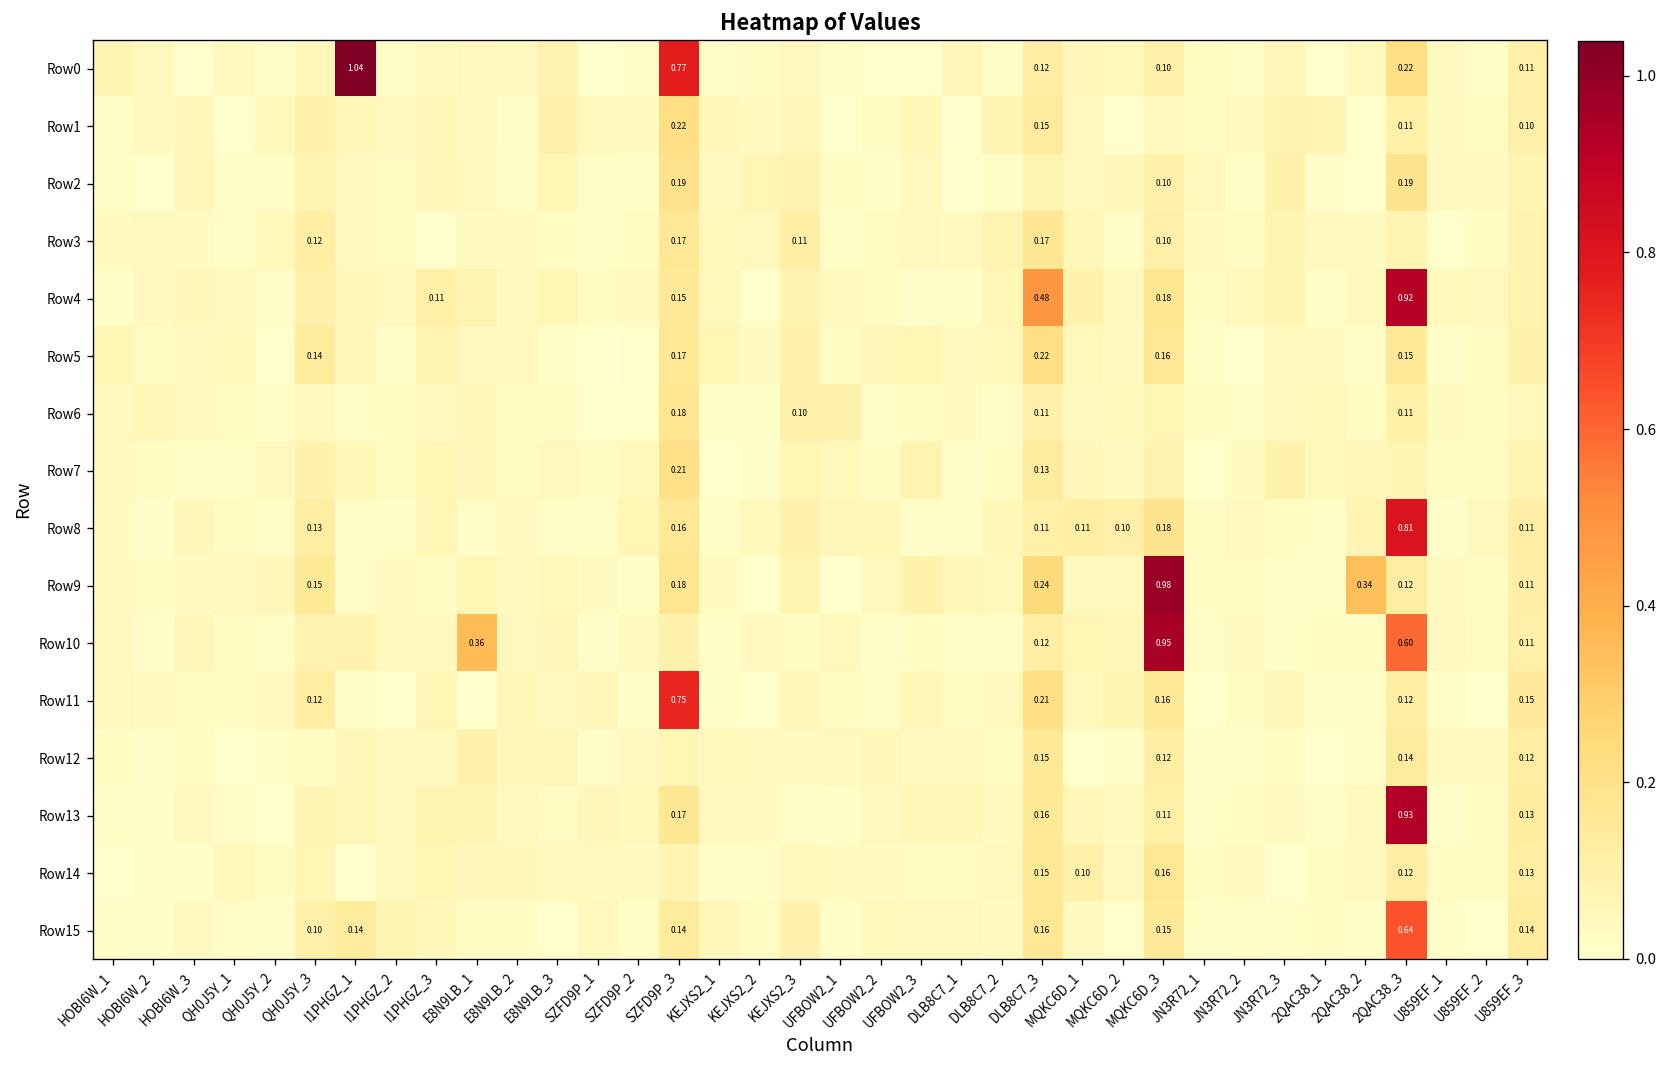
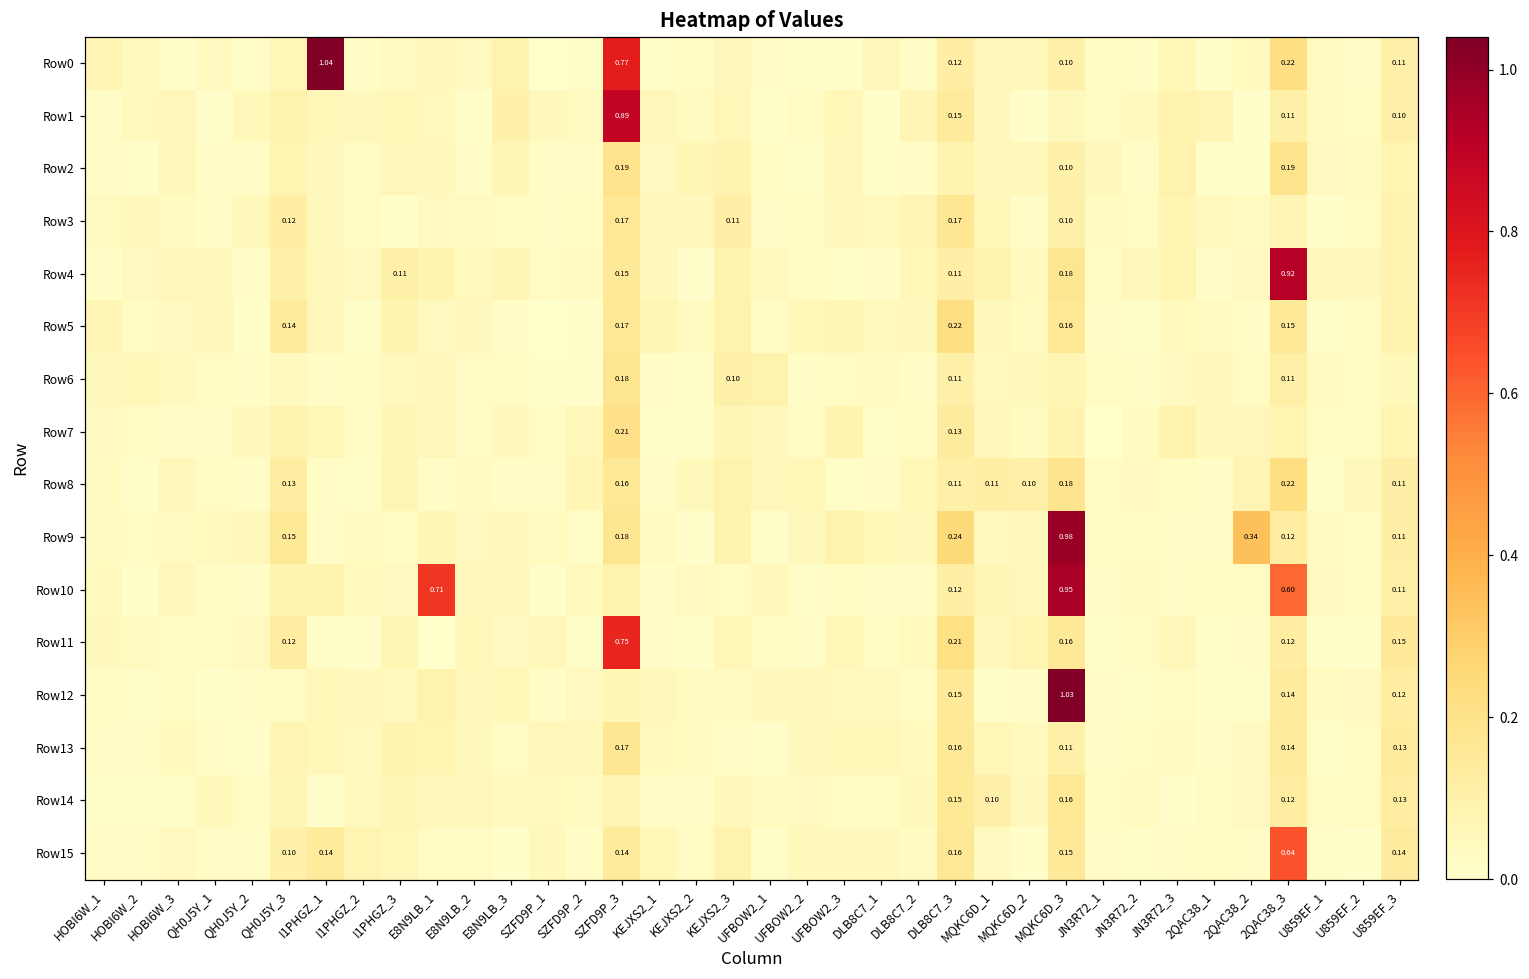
Row1, SZFD9P_3: 0.22 -> 0.89
Row4, DLB8C7_3: 0.48 -> 0.11
Row8, 2QAC38_3: 0.81 -> 0.22
Row10, E8N9LB_1: 0.36 -> 0.71
Row12, MQKC6D_3: 0.12 -> 1.03
Row13, 2QAC38_3: 0.93 -> 0.14
